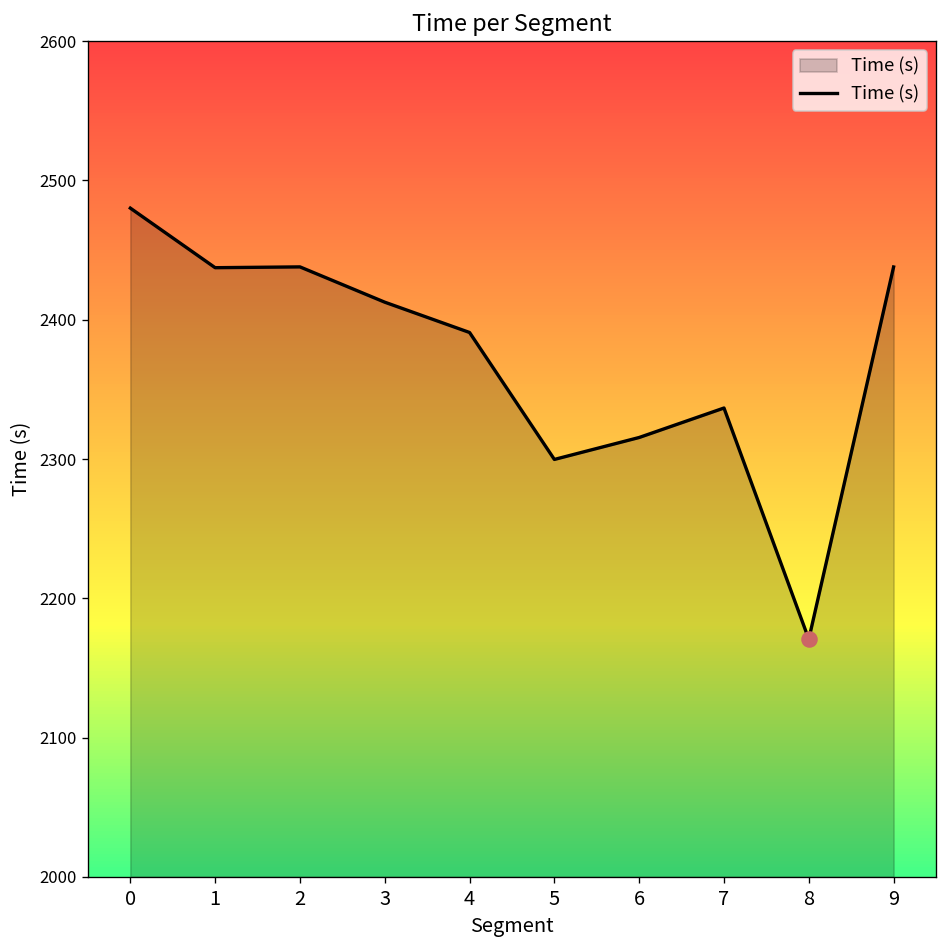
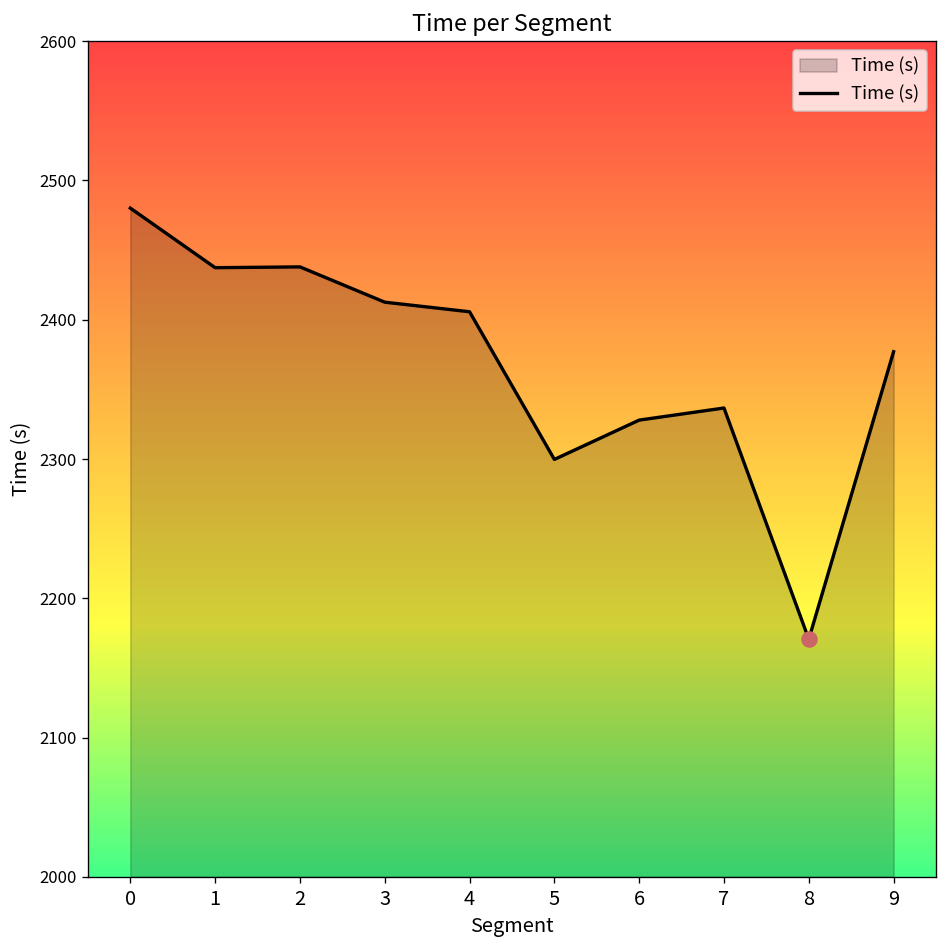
Time (s), 4: 2391 -> 2406
Time (s), 6: 2315 -> 2328
Time (s), 9: 2438 -> 2377
